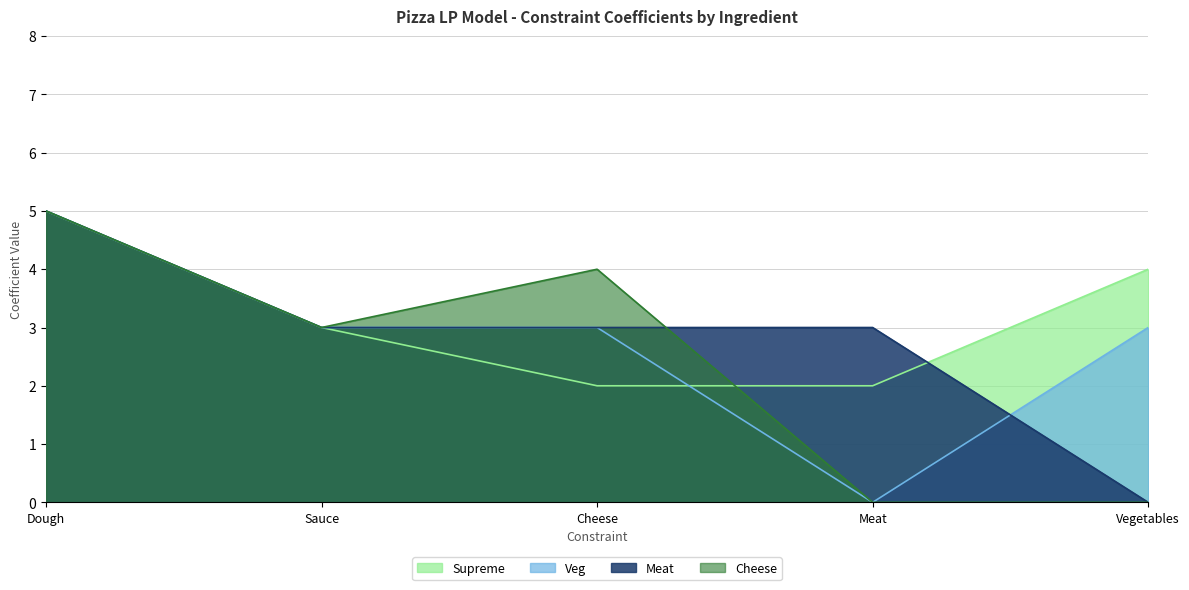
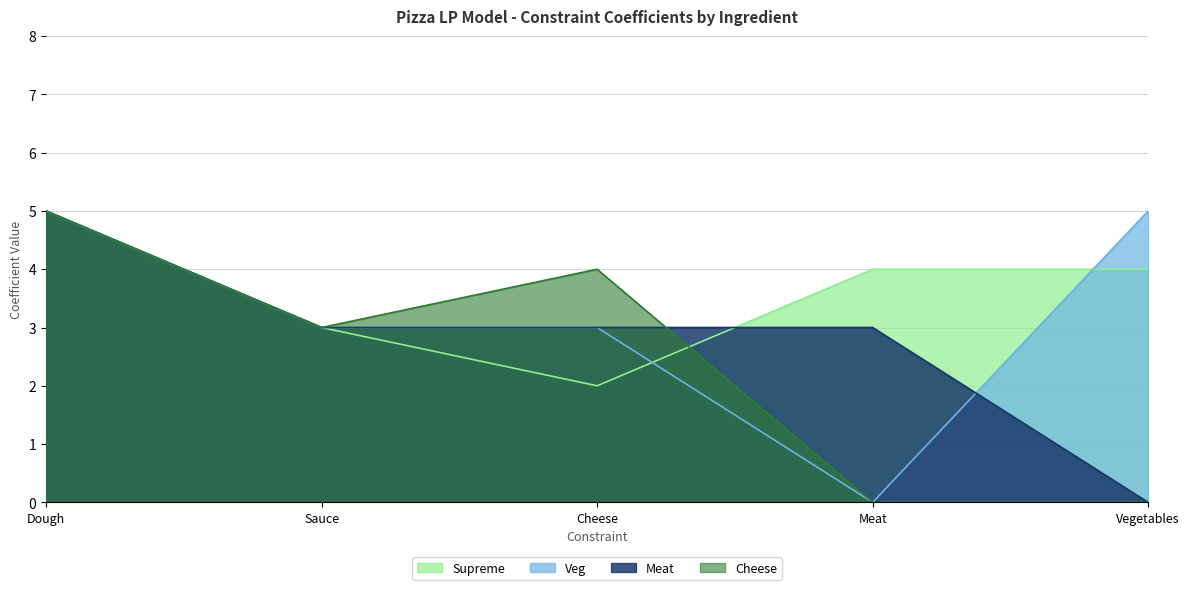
Supreme, Meat: 2 -> 4
Veg, Vegetables: 3 -> 5
